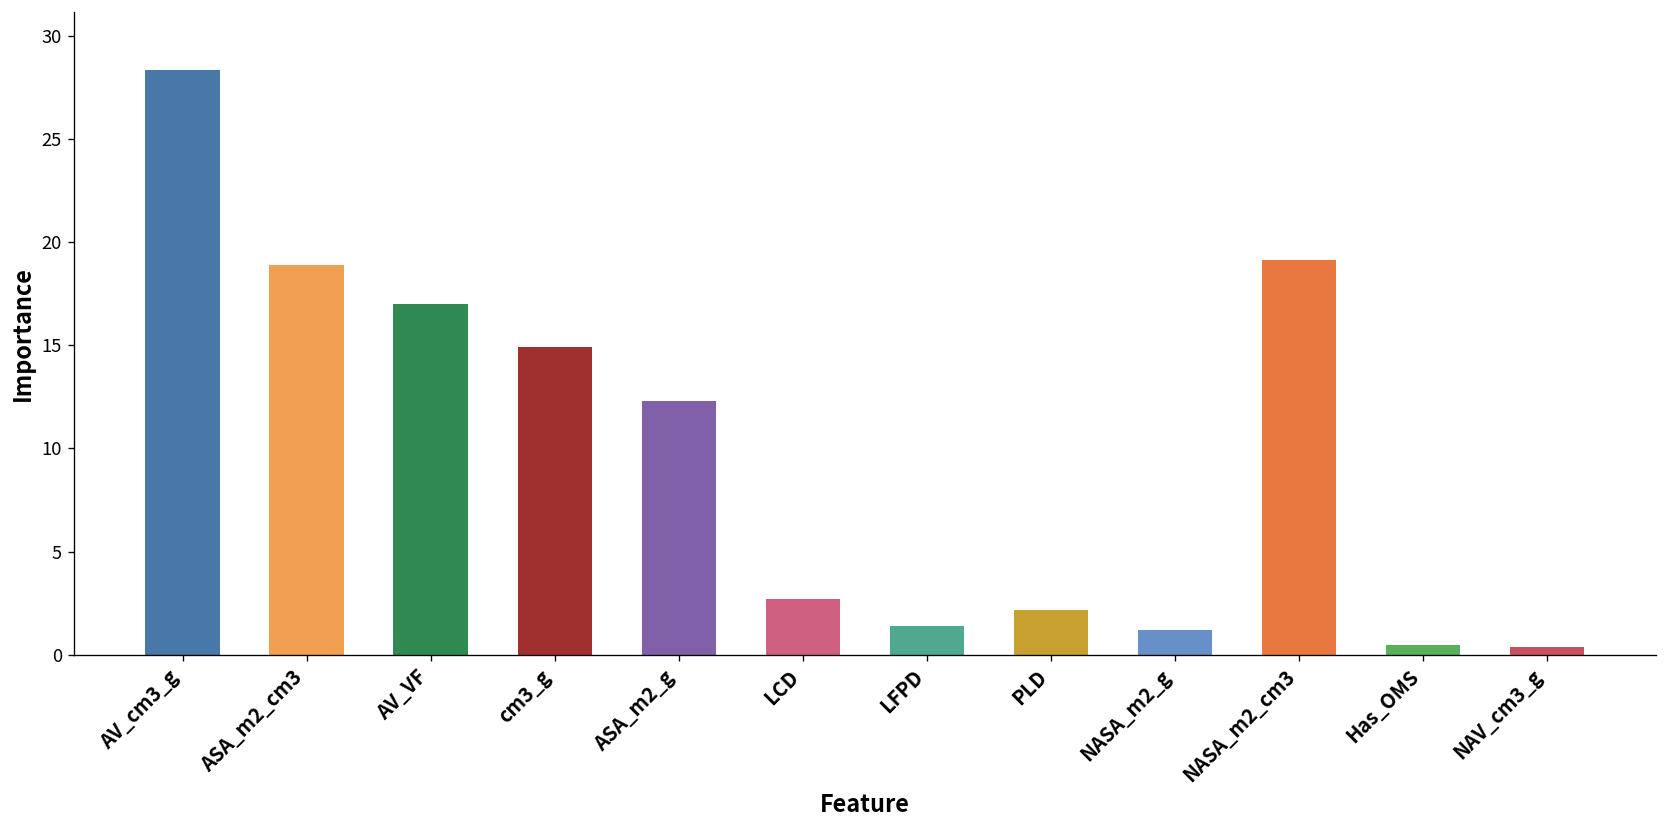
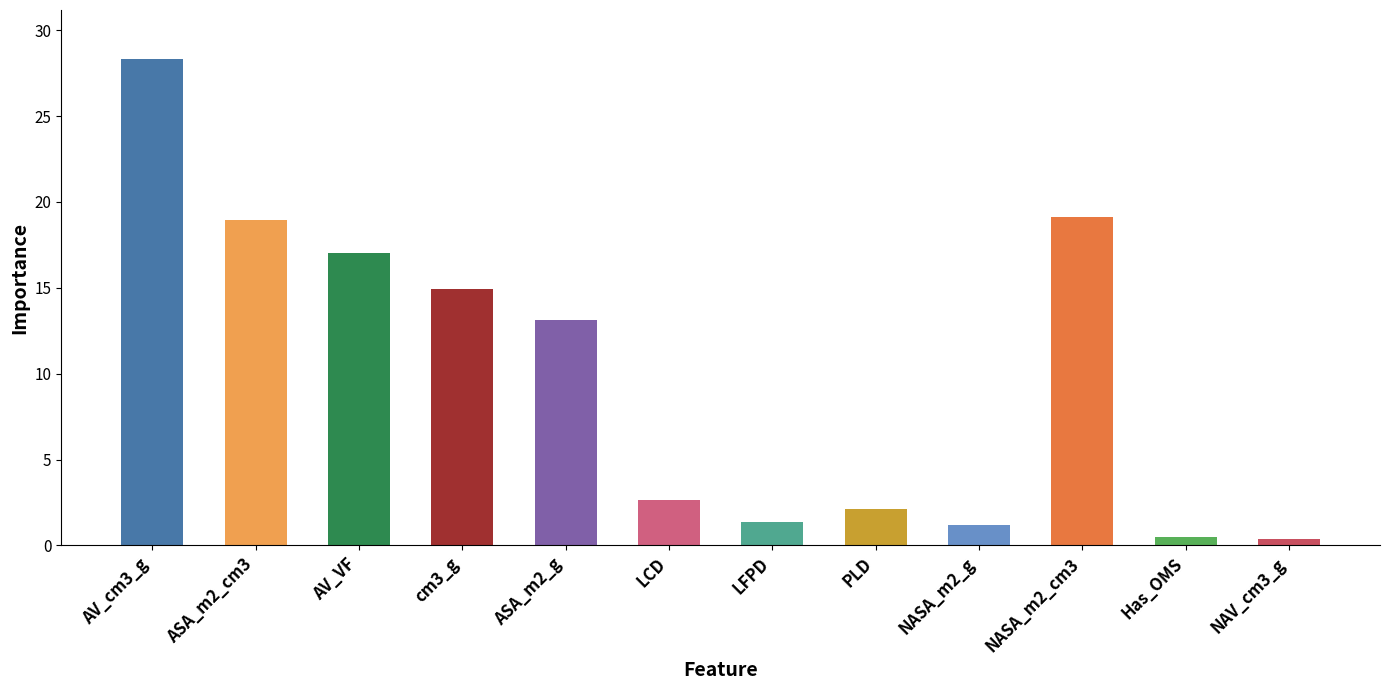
ASA_m2_g: 12.3 -> 13.1
